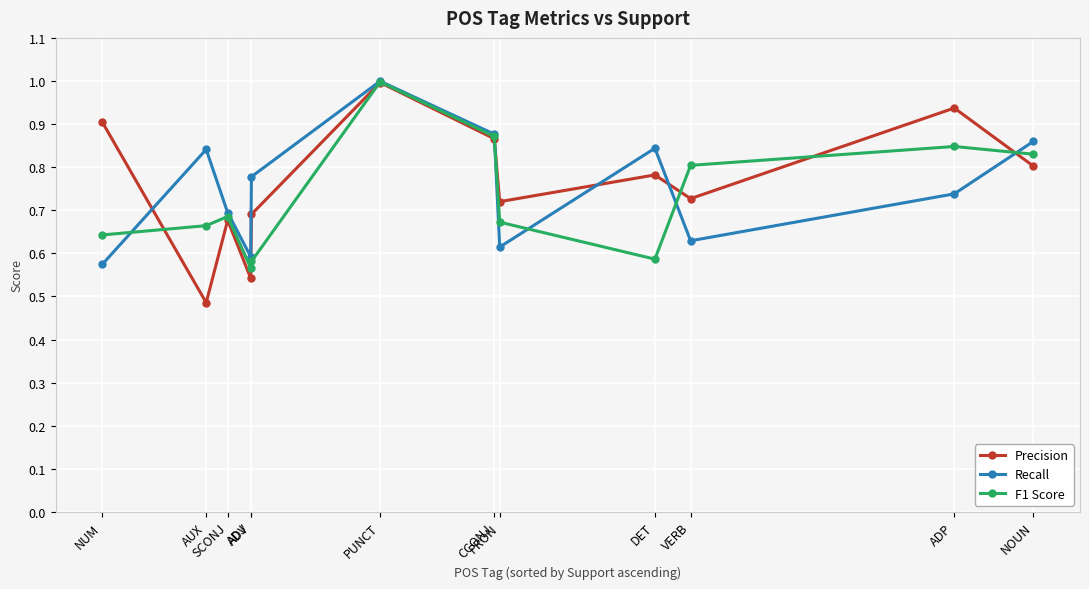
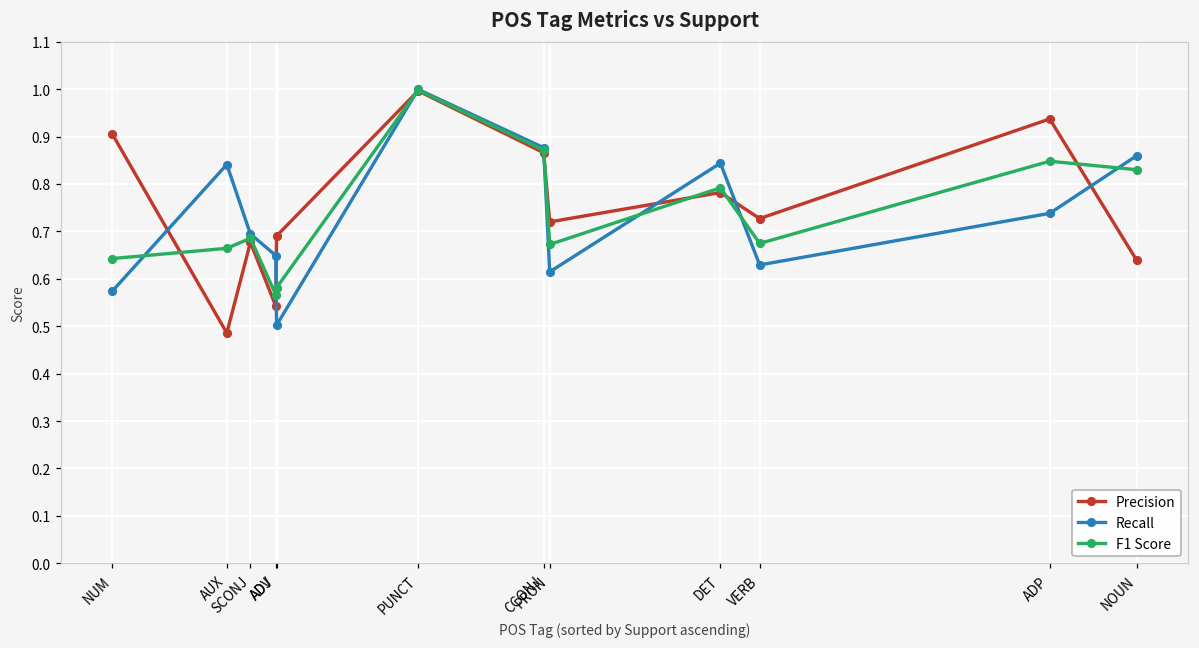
Recall, ADJ: 0.59 -> 0.65
Recall, ADV: 0.78 -> 0.50
F1 Score, DET: 0.59 -> 0.79
F1 Score, VERB: 0.80 -> 0.67
Precision, NOUN: 0.80 -> 0.64
